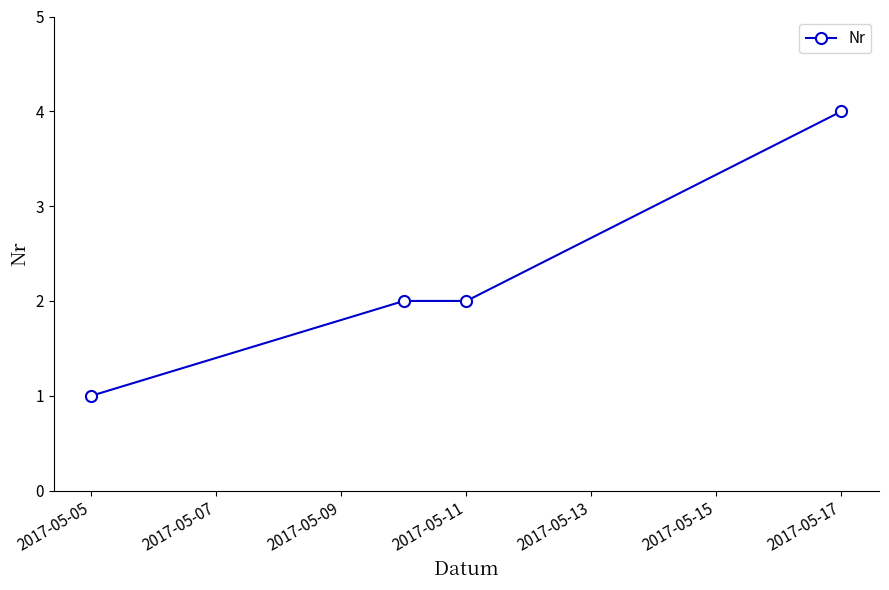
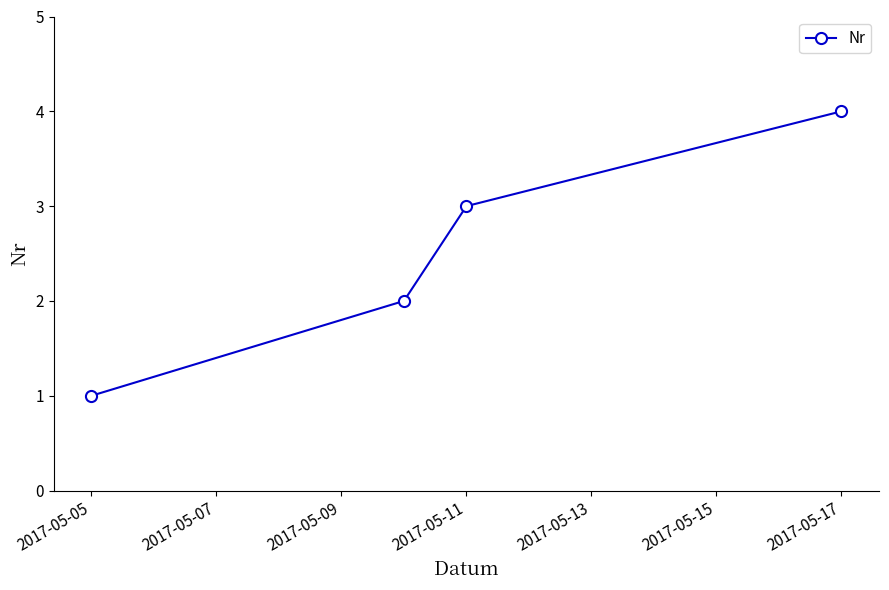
2017-05-11: 2 -> 3
